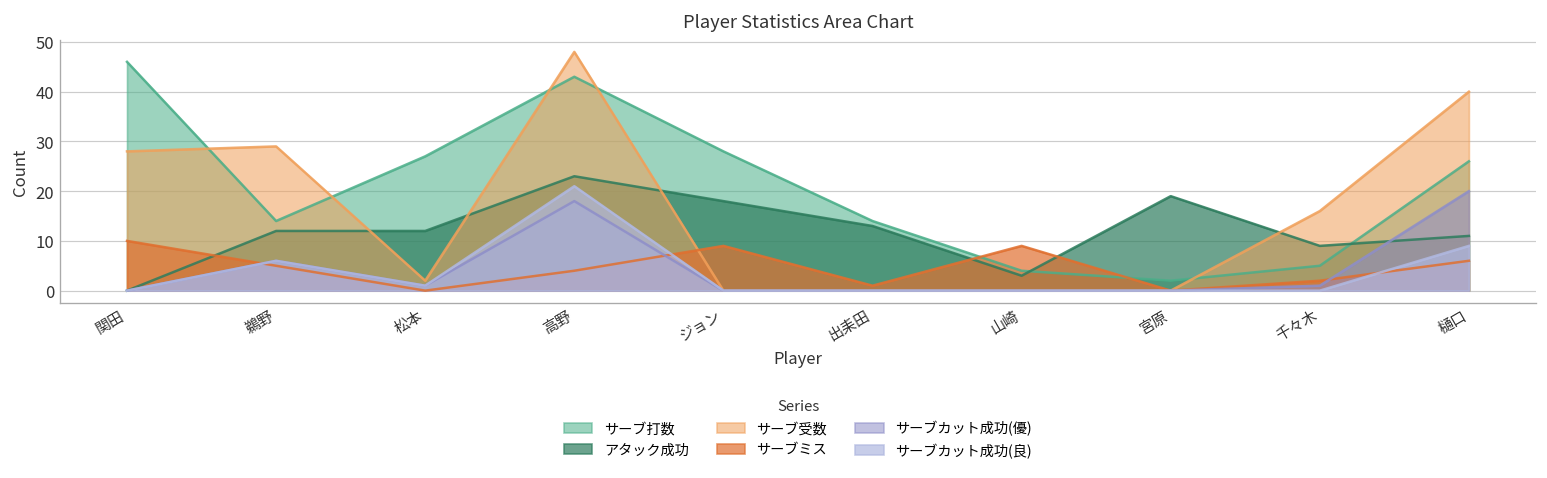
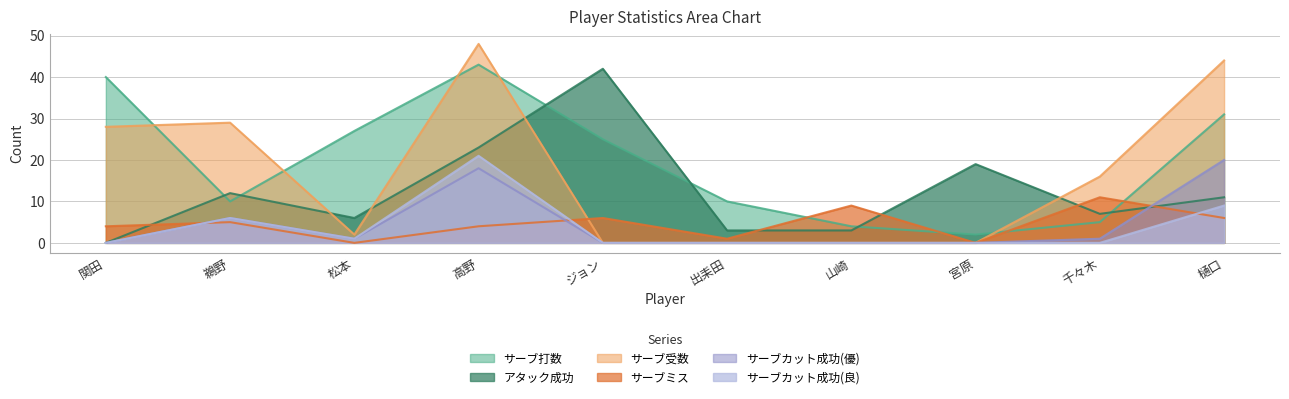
サーブ打数, 関田: 46 -> 40
サーブミス, 関田: 10 -> 4
サーブ打数, 鵜野: 14 -> 10
アタック成功, 松本: 12 -> 6
サーブ打数, ジョン: 28 -> 25
アタック成功, ジョン: 18 -> 42
サーブミス, ジョン: 9 -> 6
サーブ打数, 出耒田: 14 -> 10
アタック成功, 出耒田: 13 -> 3
アタック成功, 千々木: 9 -> 7
サーブミス, 千々木: 2 -> 11
サーブ打数, 樋口: 26 -> 31
サーブ受数, 樋口: 40 -> 44
